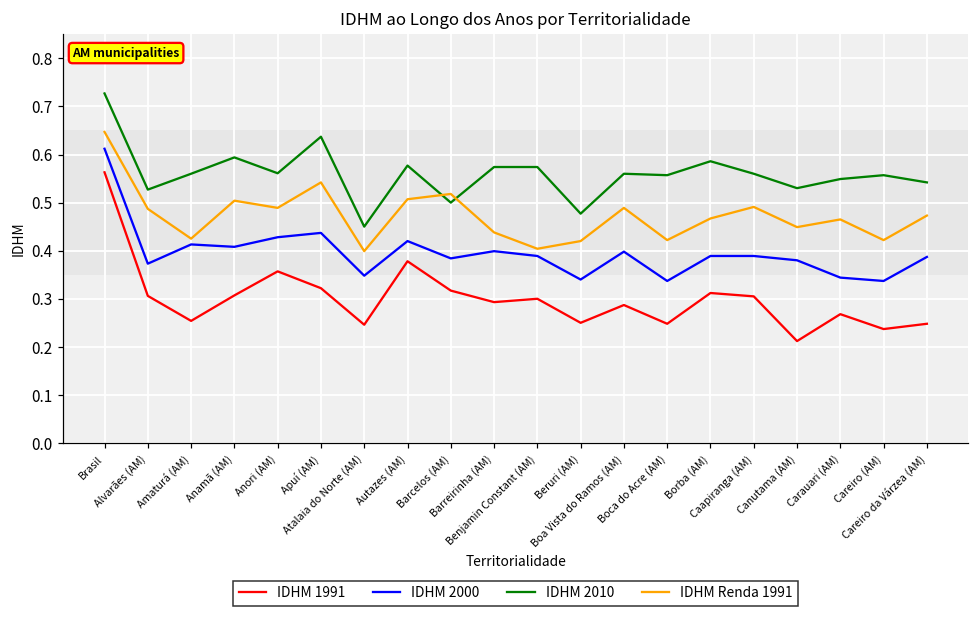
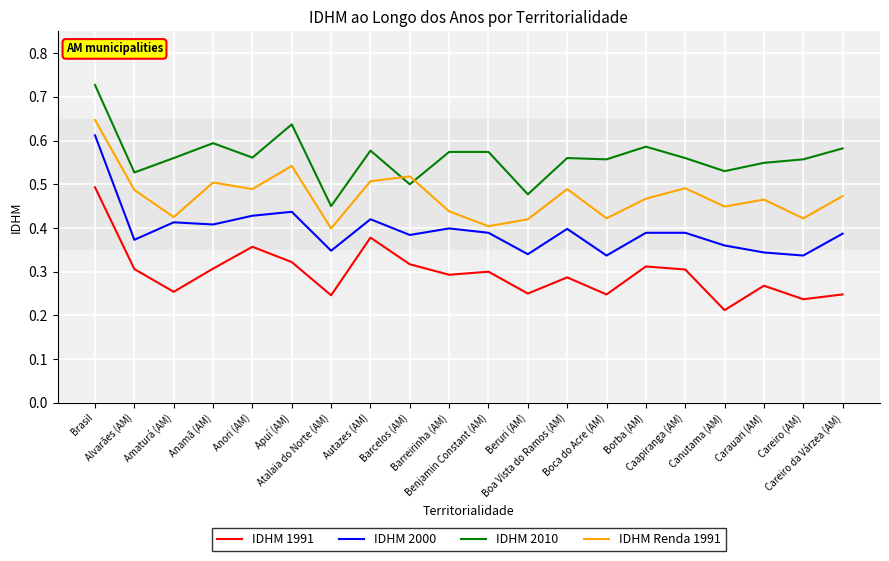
IDHM 1991, Brasil: 0.56 -> 0.49
IDHM 2000, Canutama (AM): 0.38 -> 0.36
IDHM 2010, Careiro da Várzea (AM): 0.54 -> 0.58
